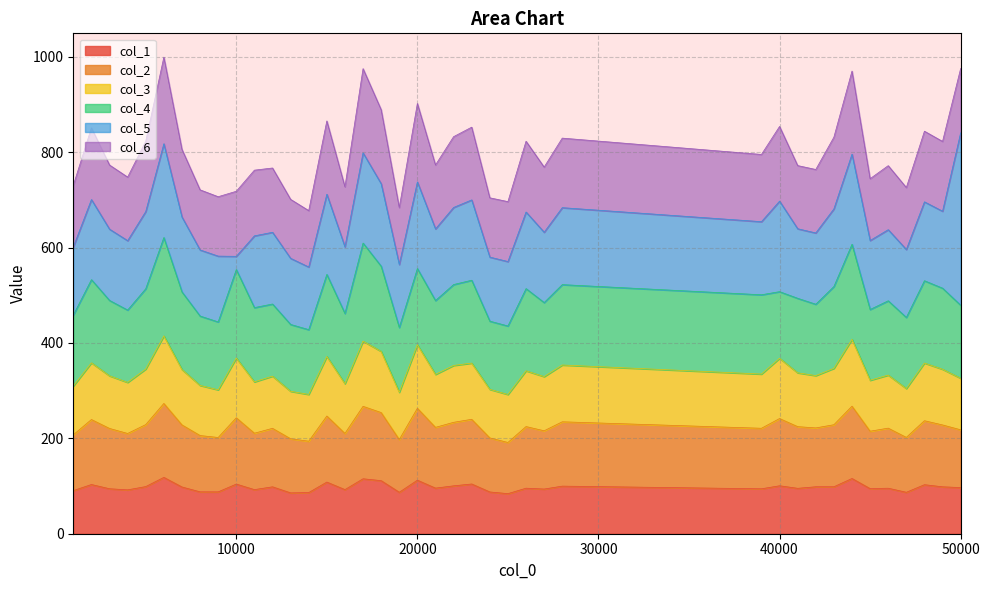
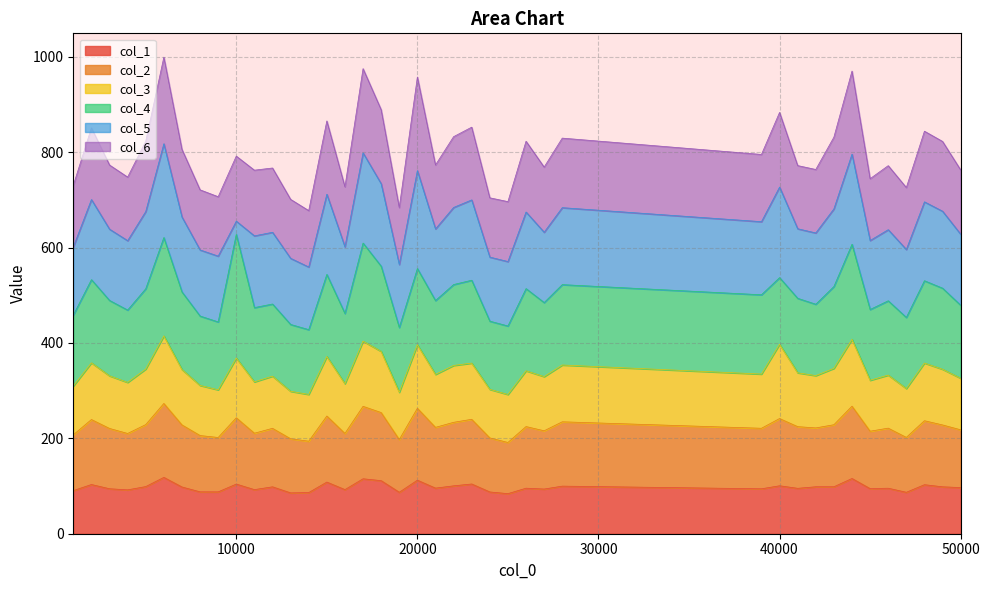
col_4, 10000: 190 -> 260
col_5, 20000: 180 -> 210
col_6, 20000: 160 -> 200
col_3, 40000: 130 -> 160
col_5, 50000: 360 -> 150
